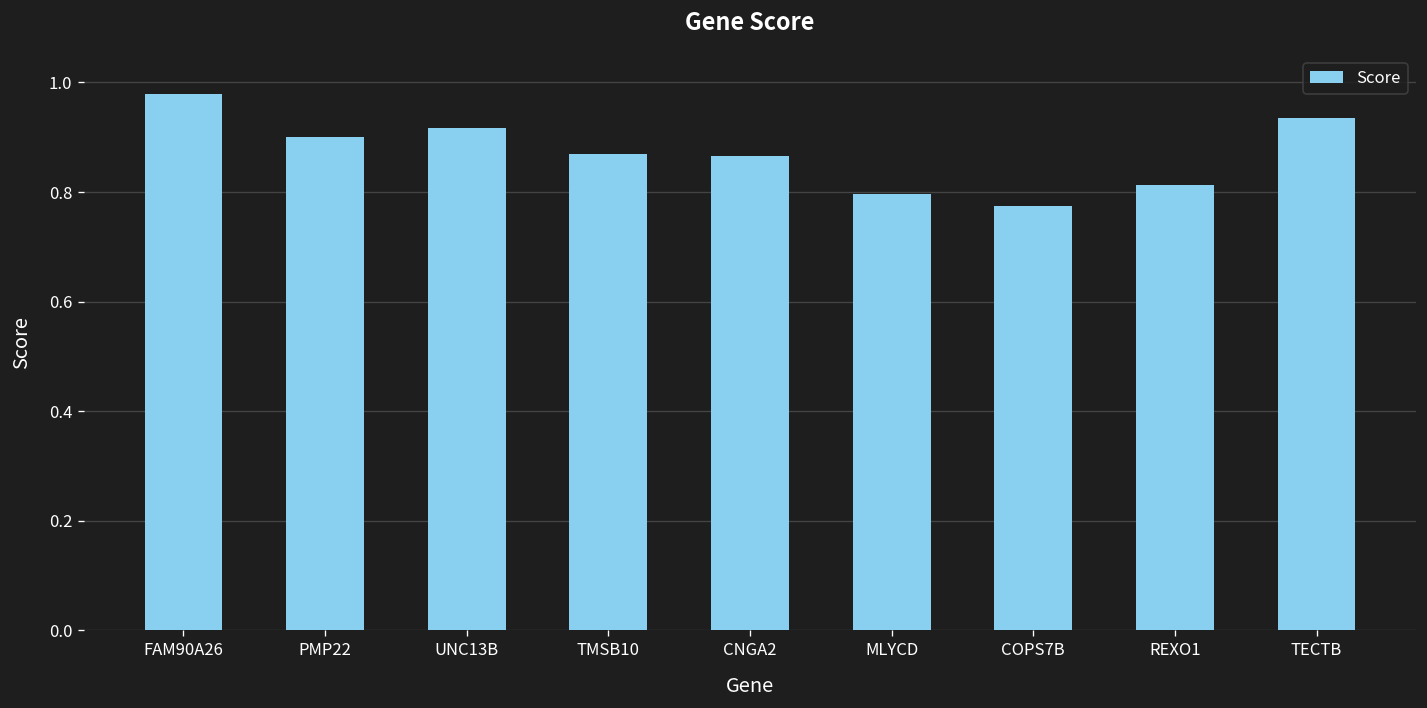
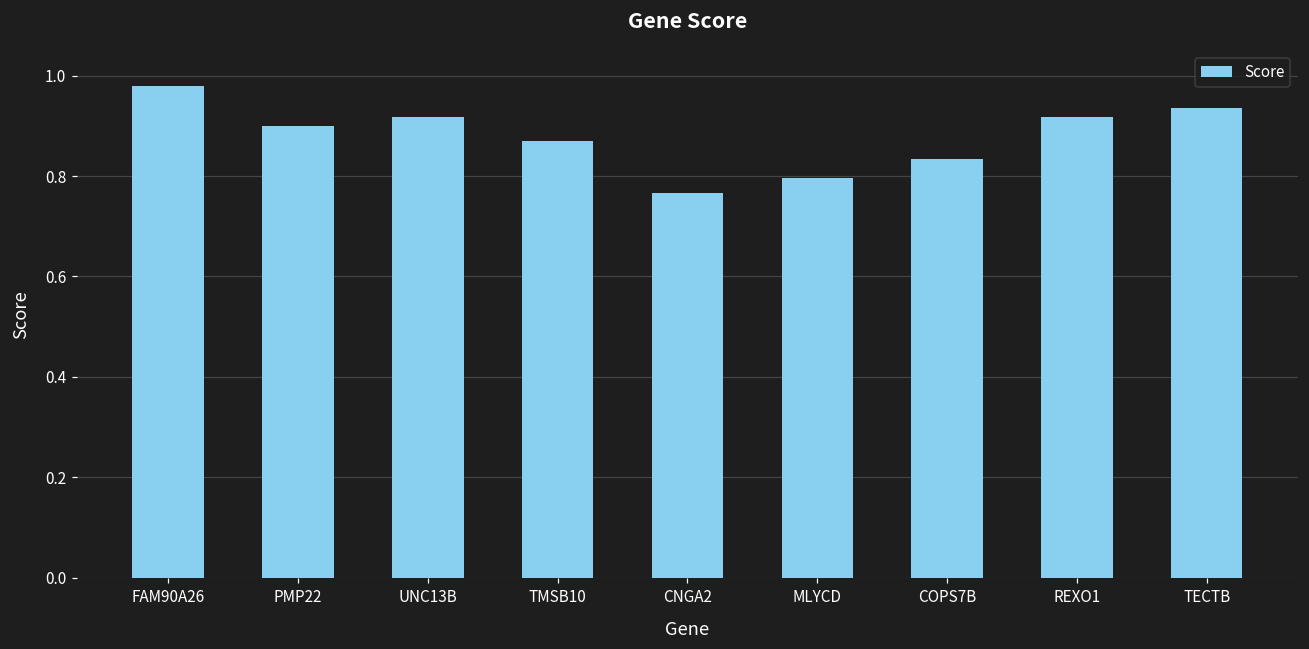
CNGA2: 0.87 -> 0.77
COPS7B: 0.77 -> 0.83
REXO1: 0.81 -> 0.92
